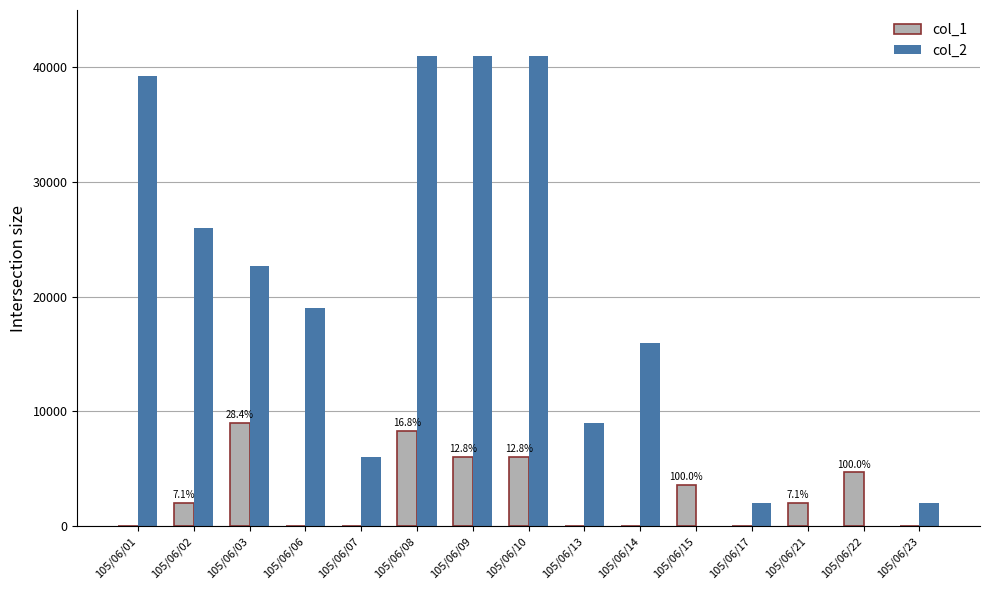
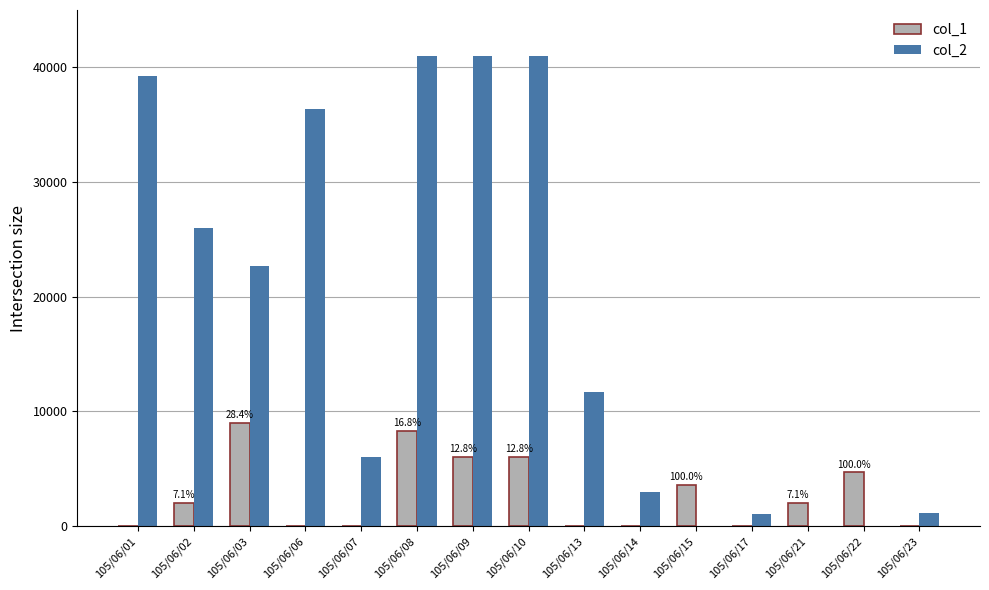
col_2, 105/06/06: 19000 -> 36400
col_2, 105/06/13: 9000 -> 11700
col_2, 105/06/14: 16000 -> 3000
col_2, 105/06/17: 2000 -> 1100
col_2, 105/06/23: 2000 -> 1100
